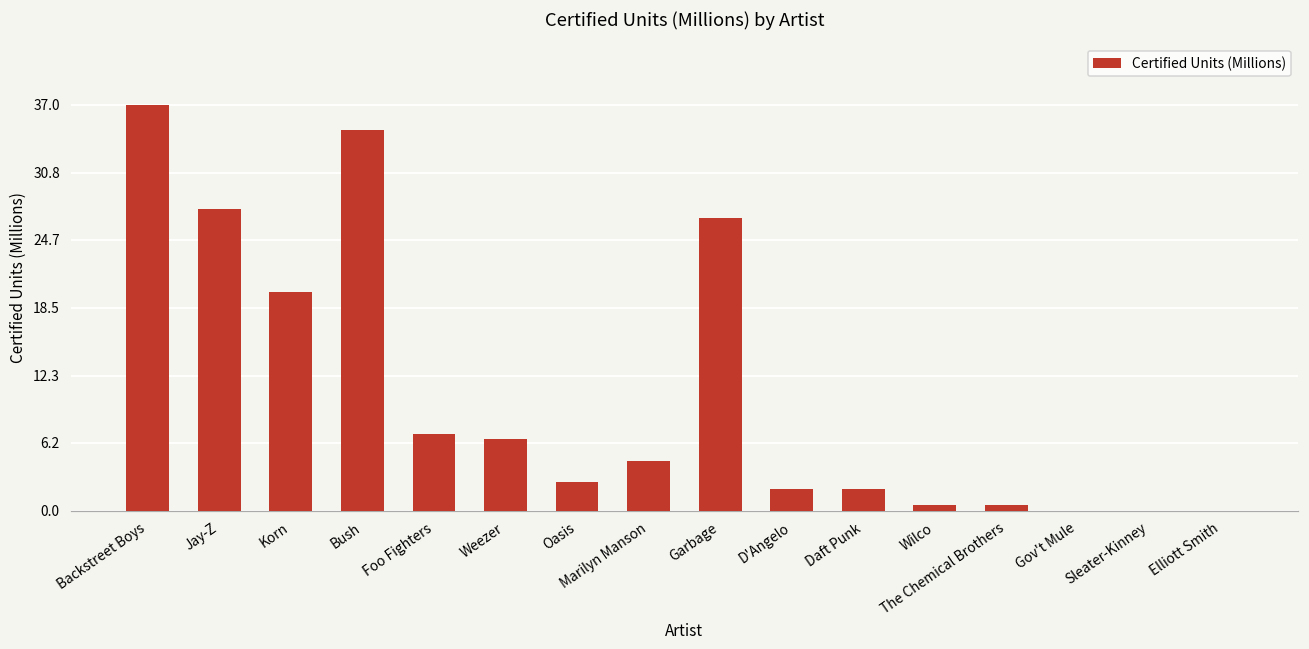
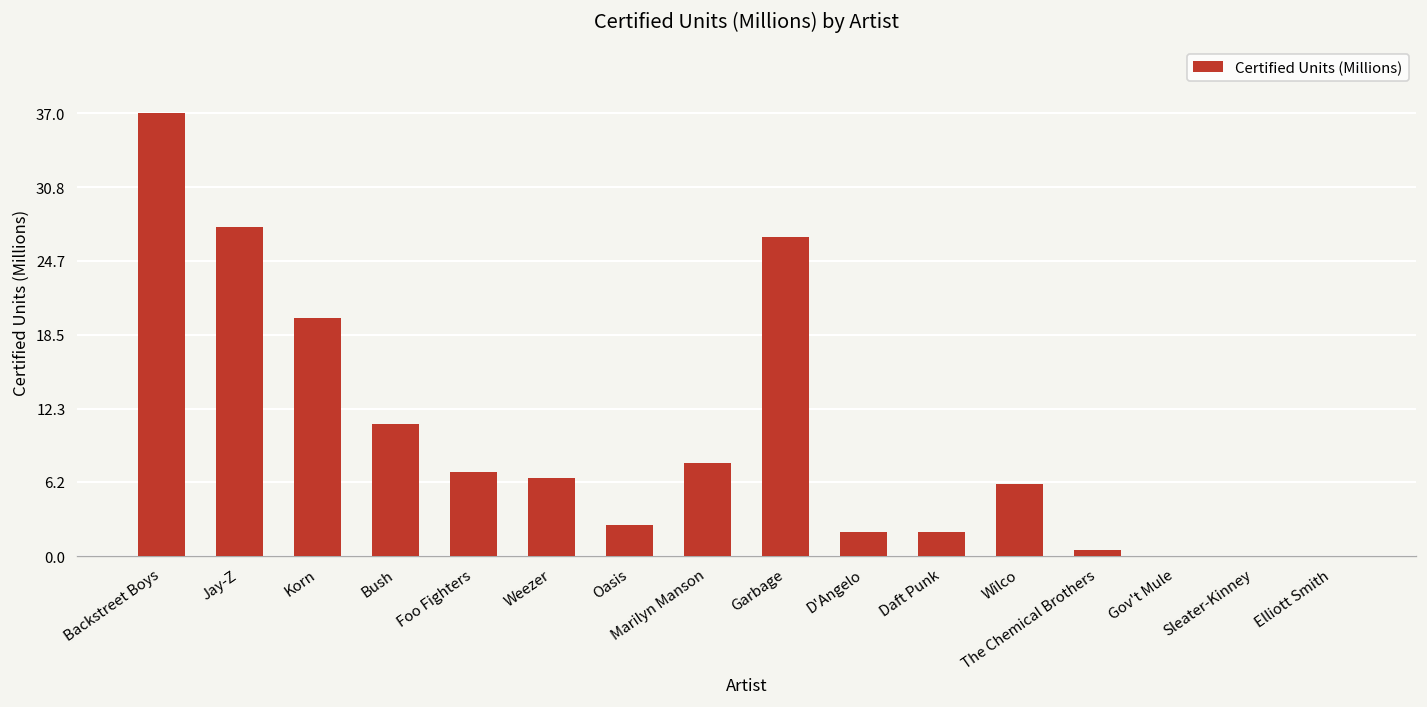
Bush: 35 -> 11
Marilyn Manson: 5 -> 8
Wilco: 1 -> 6
